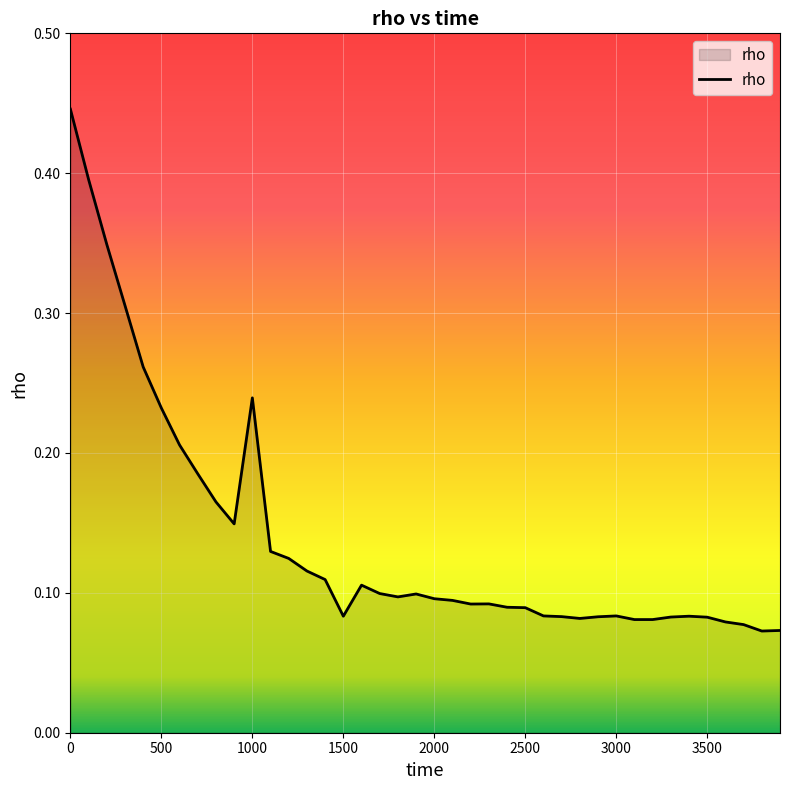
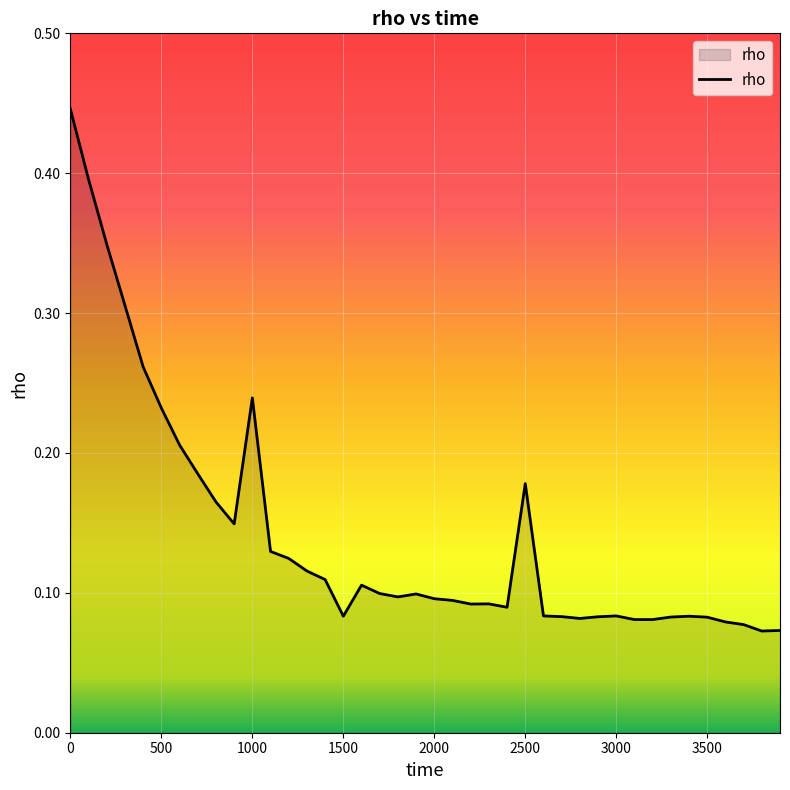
2500: 0.089 -> 0.178
